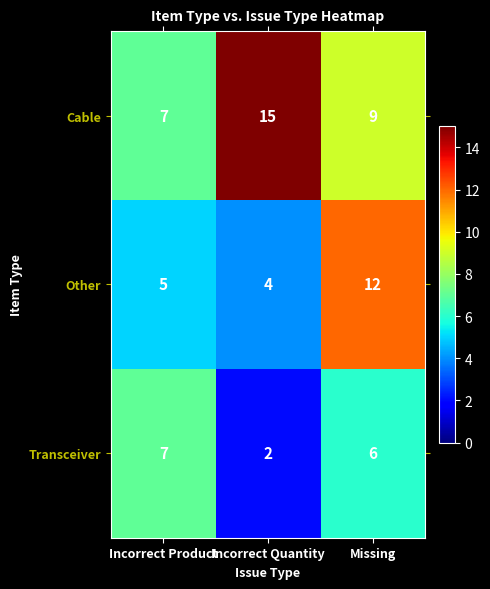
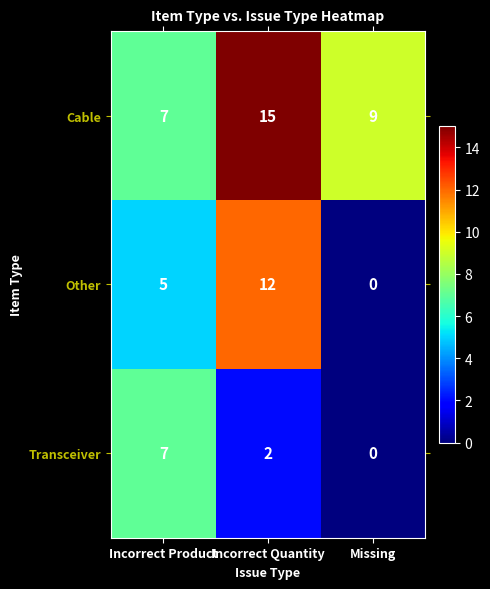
Other, Incorrect Quantity: 4 -> 12
Other, Missing: 12 -> 0
Transceiver, Missing: 6 -> 0
